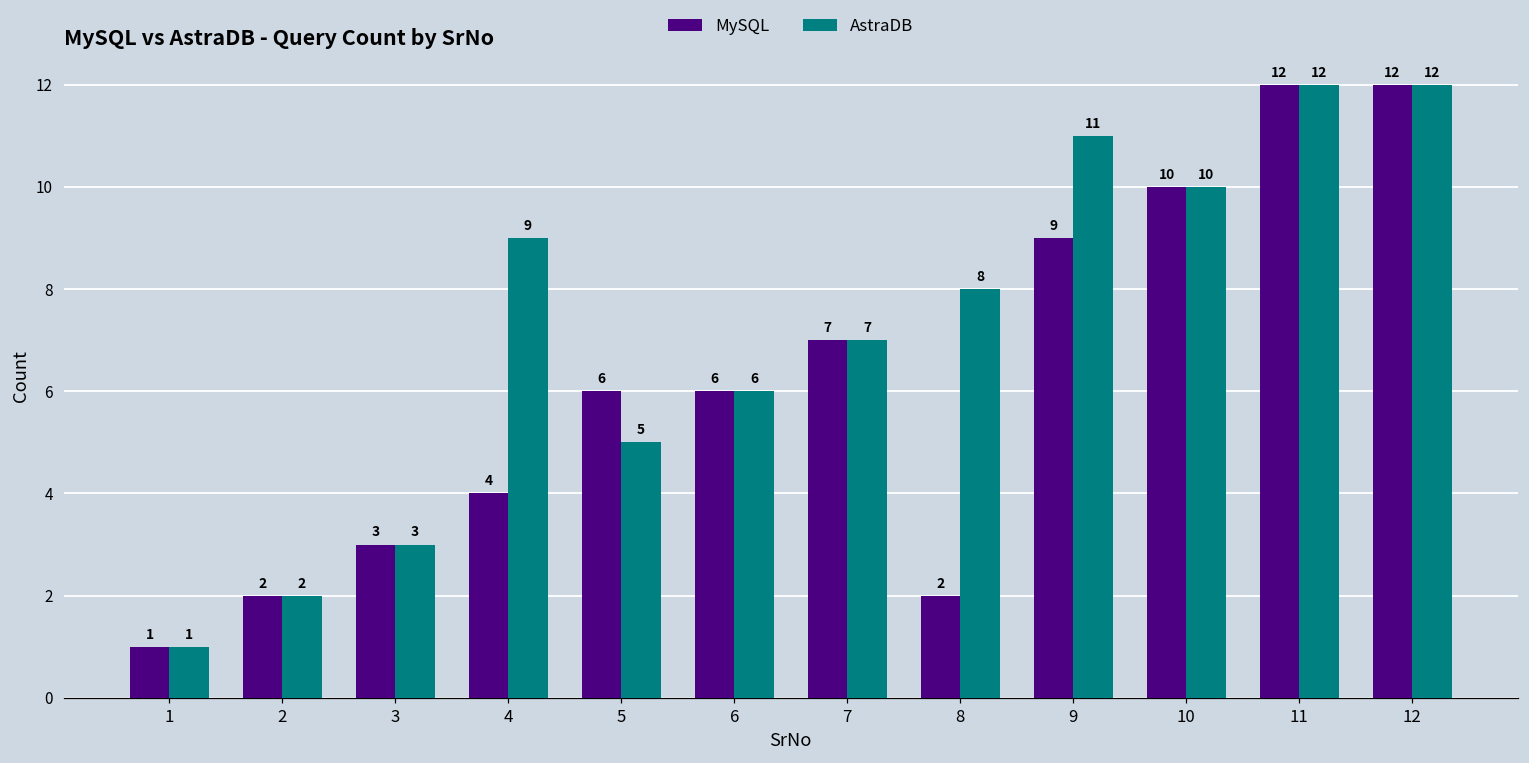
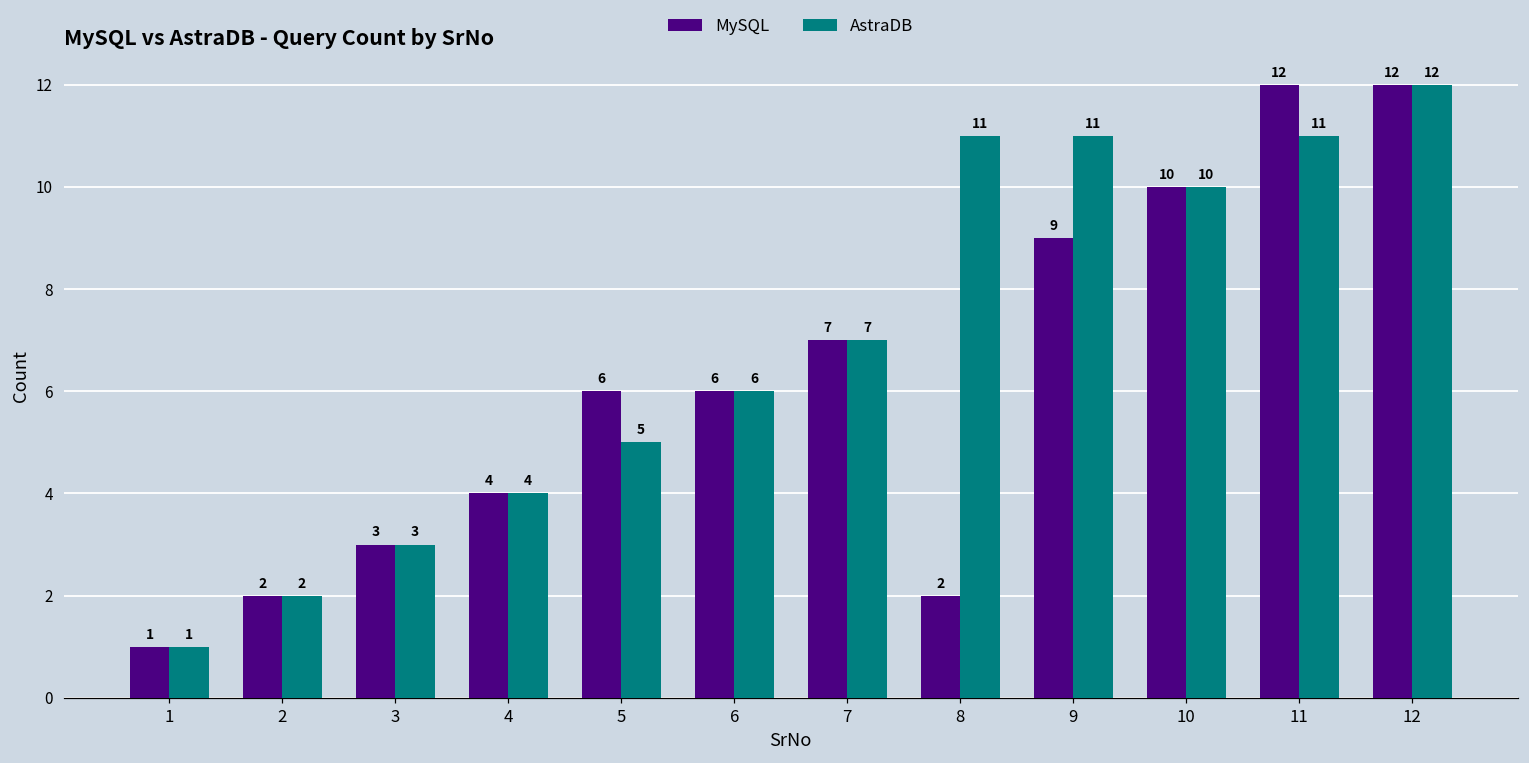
AstraDB, 4: 9 -> 4
AstraDB, 8: 8 -> 11
AstraDB, 11: 12 -> 11
